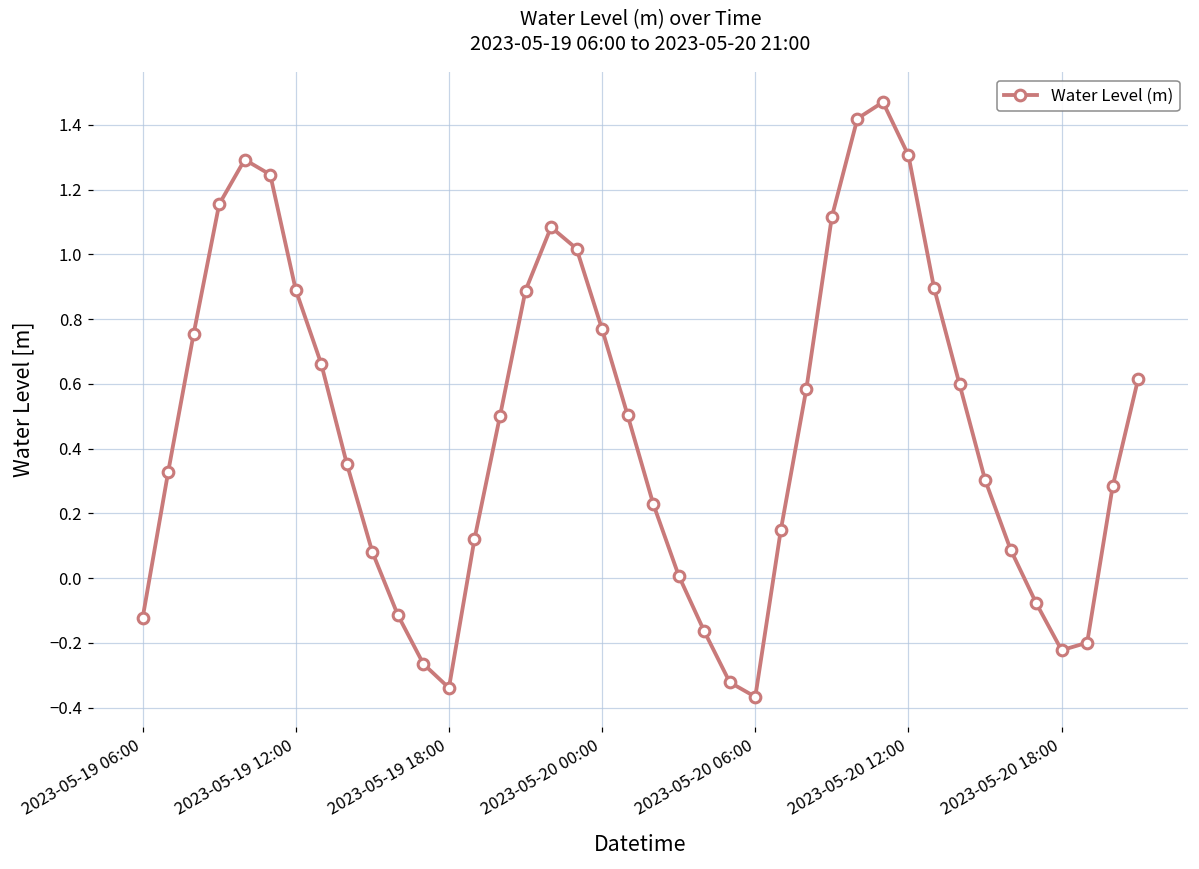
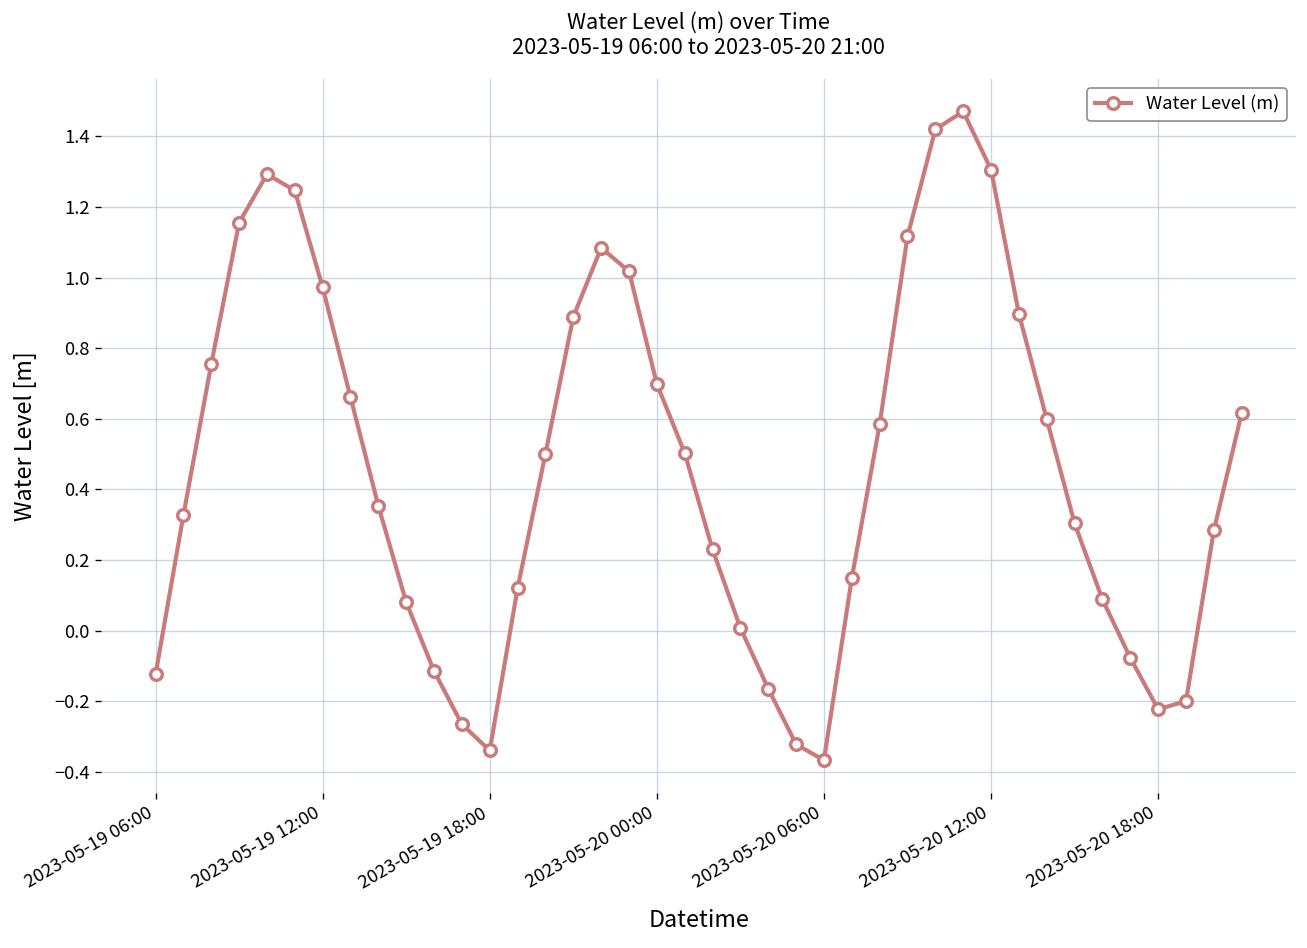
2023-05-19 12:00: 0.89 -> 0.97
2023-05-20 00:00: 0.77 -> 0.70
